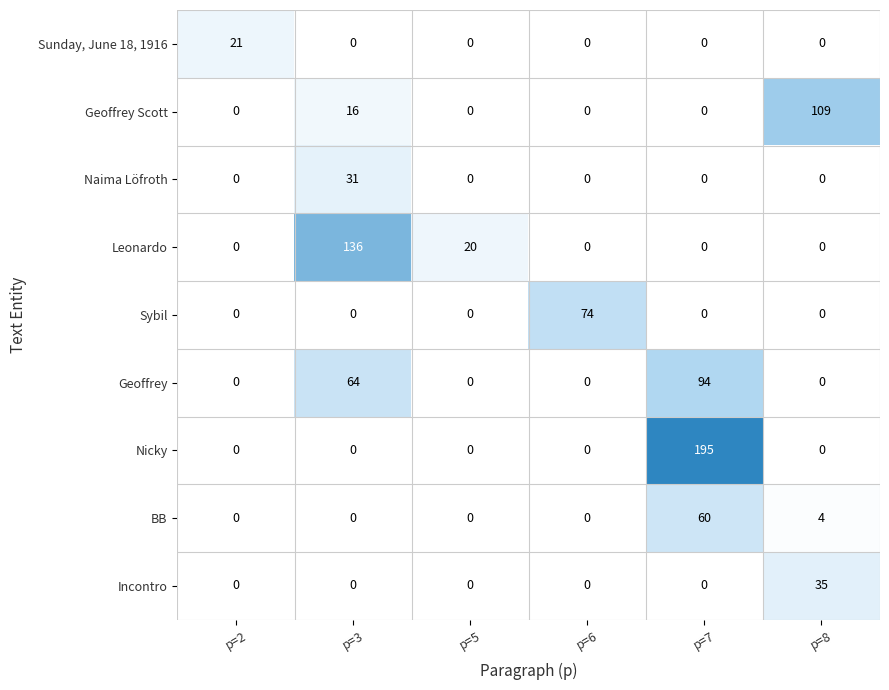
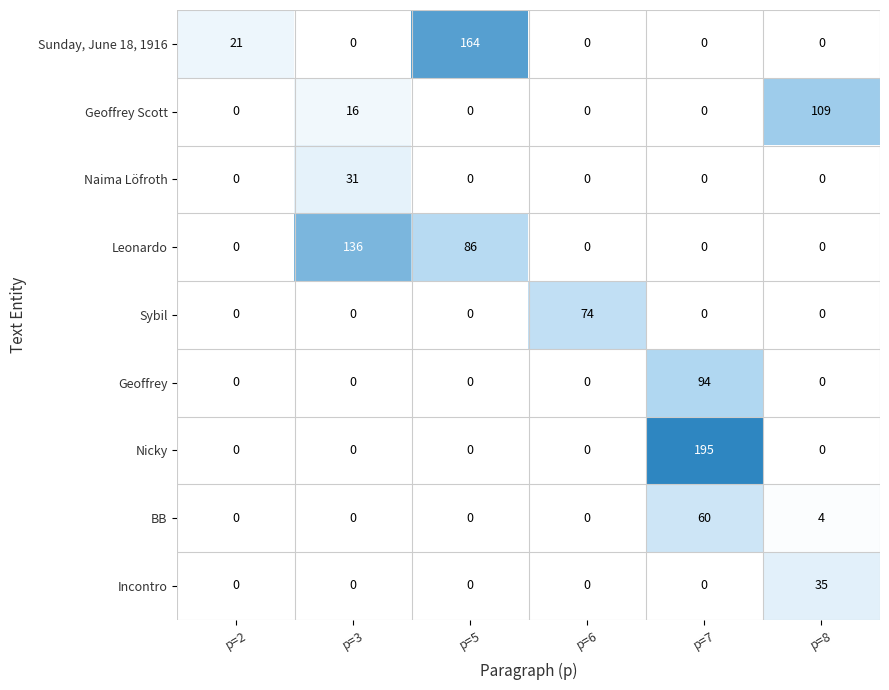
Sunday, June 18, 1916, p=5: 0 -> 164
Leonardo, p=5: 20 -> 86
Geoffrey, p=3: 64 -> 0
